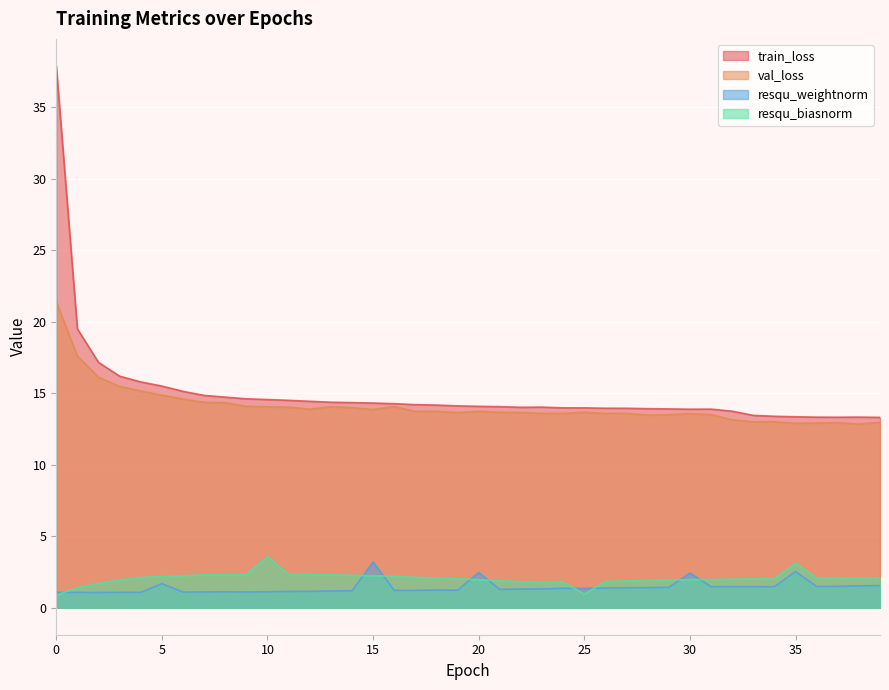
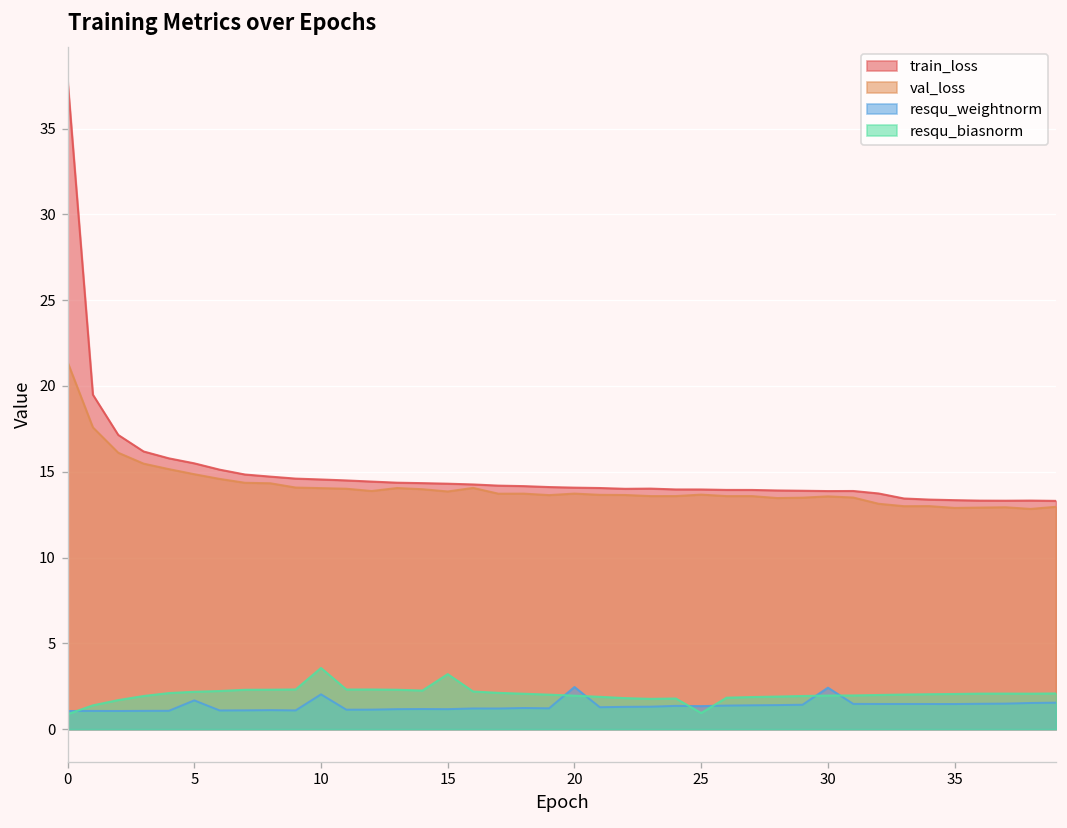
resqu_weightnorm, 10: 1.1 -> 2.0
resqu_weightnorm, 15: 3.2 -> 1.2
resqu_biasnorm, 15: 2.2 -> 3.2
resqu_weightnorm, 35: 2.5 -> 1.5
resqu_biasnorm, 35: 3.1 -> 2.1
